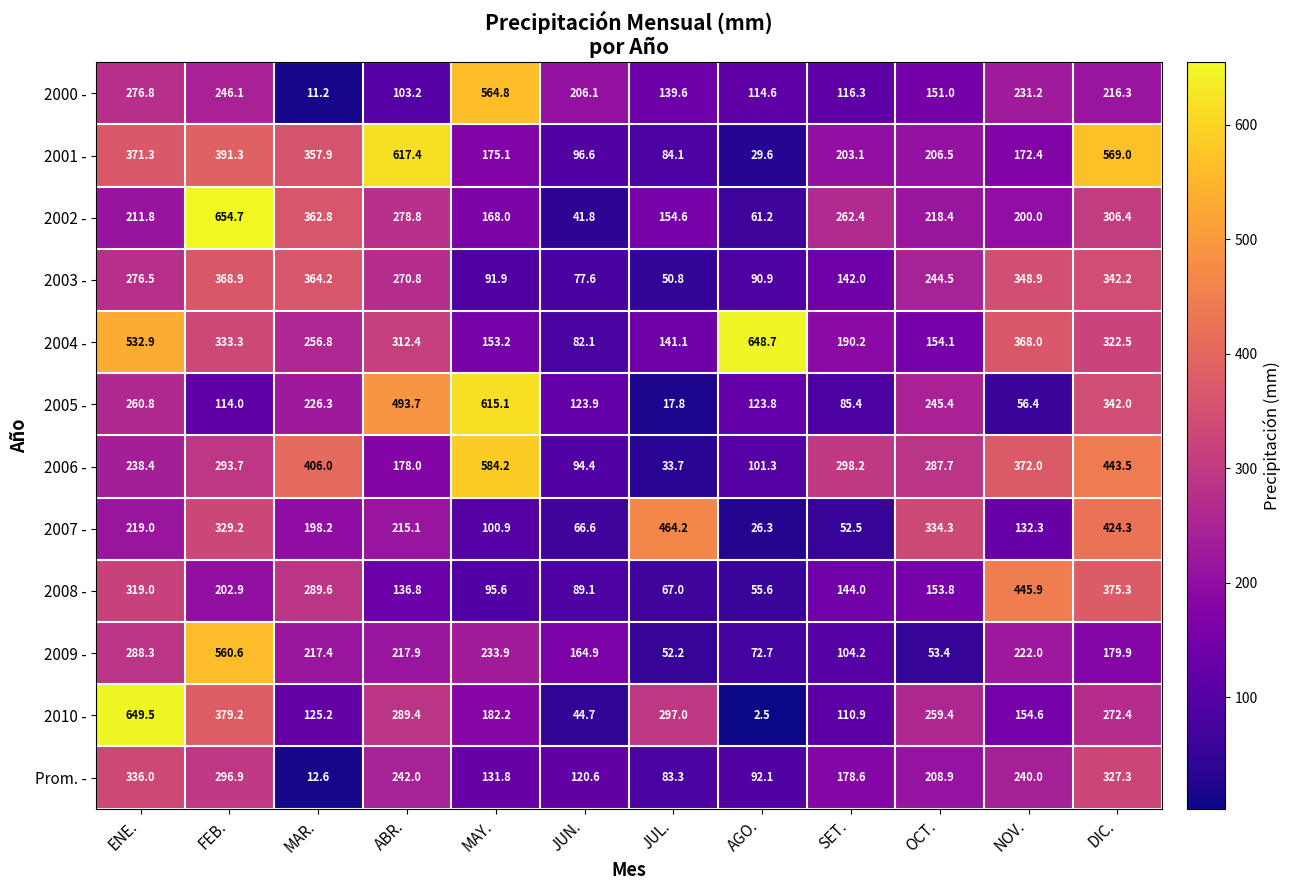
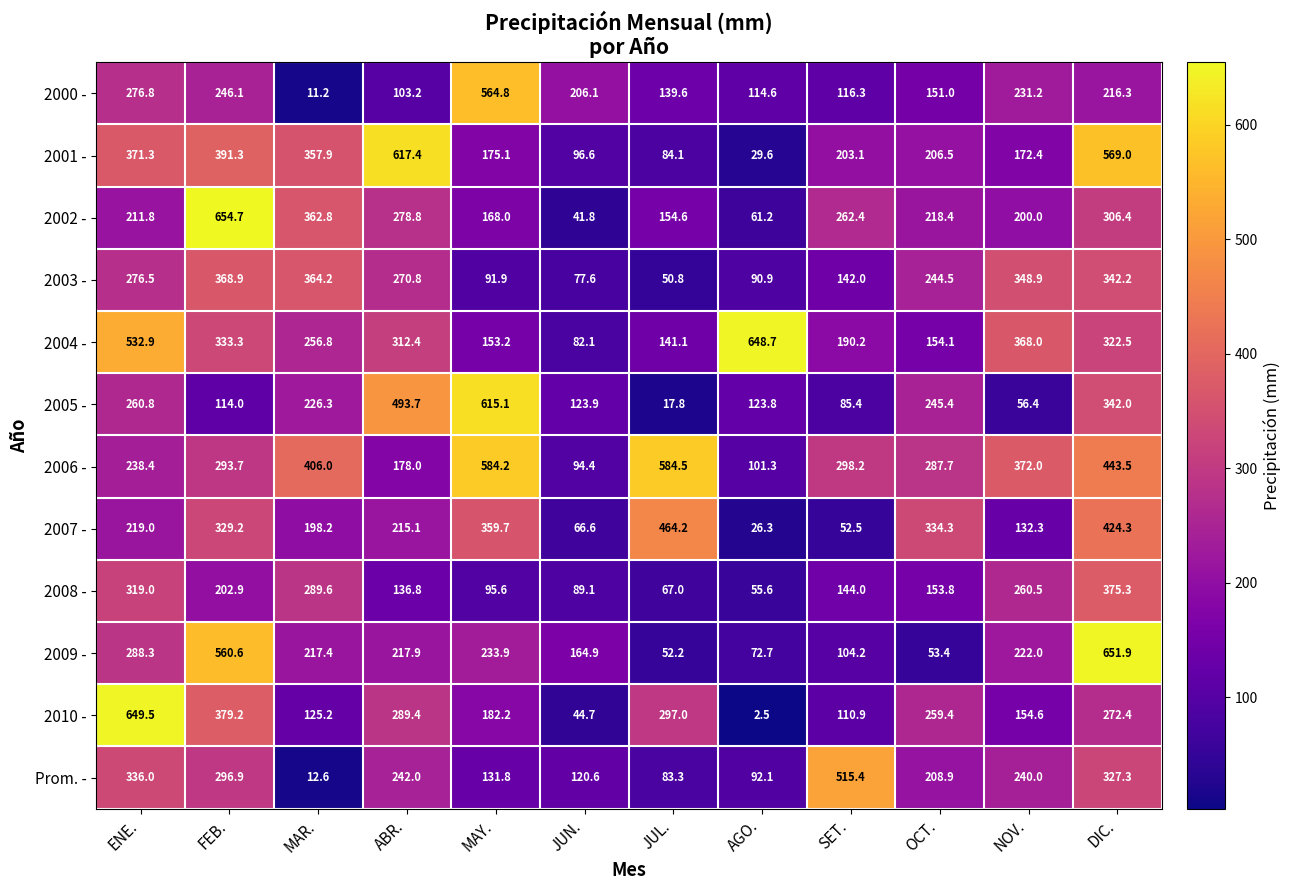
2006 -, JUL.: 33.7 -> 584.5
2007 -, MAY.: 100.9 -> 359.7
2008 -, NOV.: 445.9 -> 260.5
2009 -, DIC.: 179.9 -> 651.9
Prom. -, SET.: 178.6 -> 515.4
